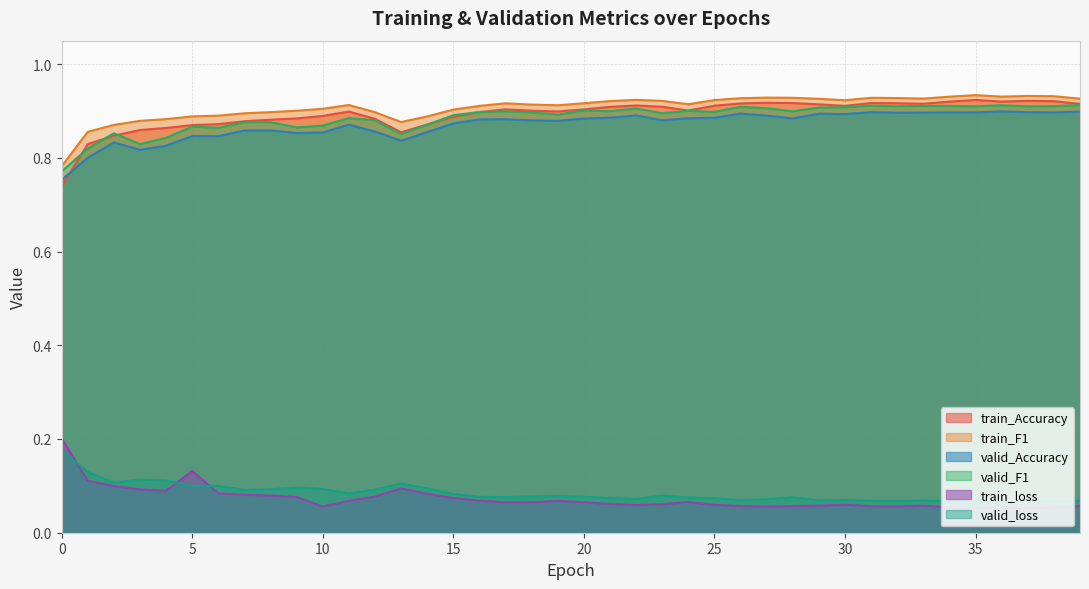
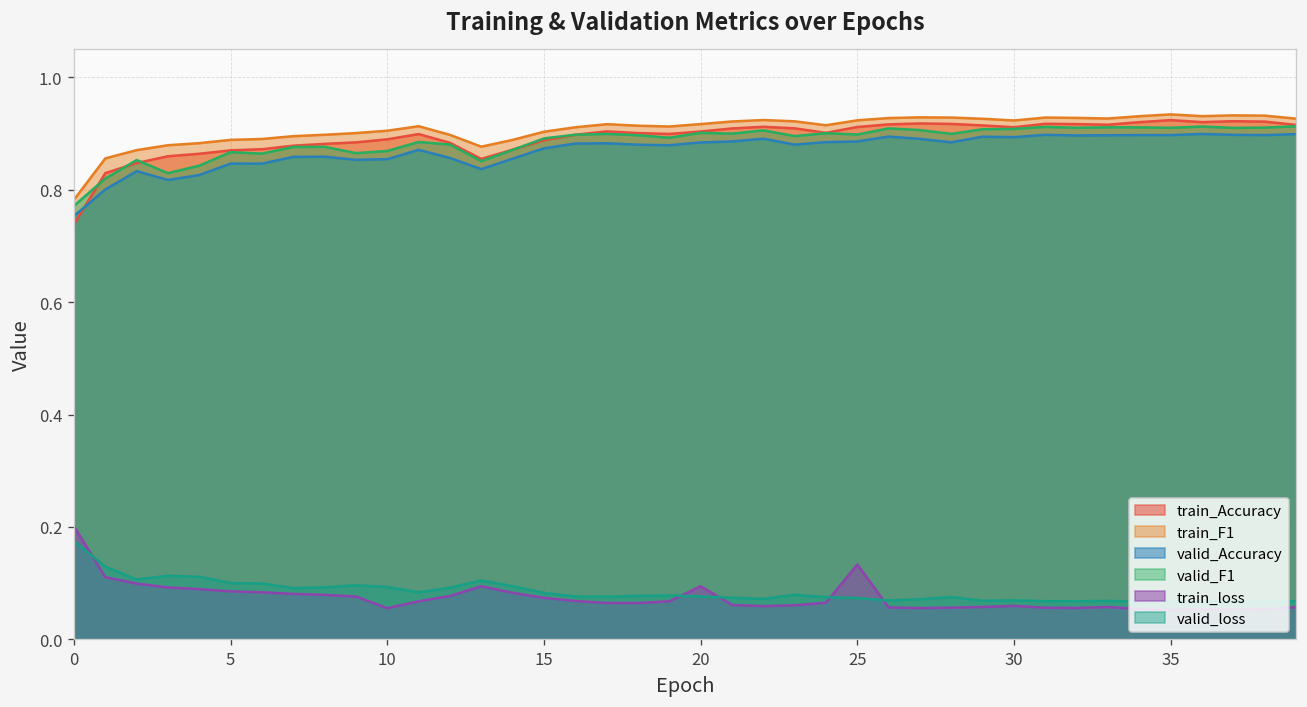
train_loss, 5: 0.13 -> 0.09
train_loss, 20: 0.06 -> 0.09
train_loss, 25: 0.06 -> 0.13
